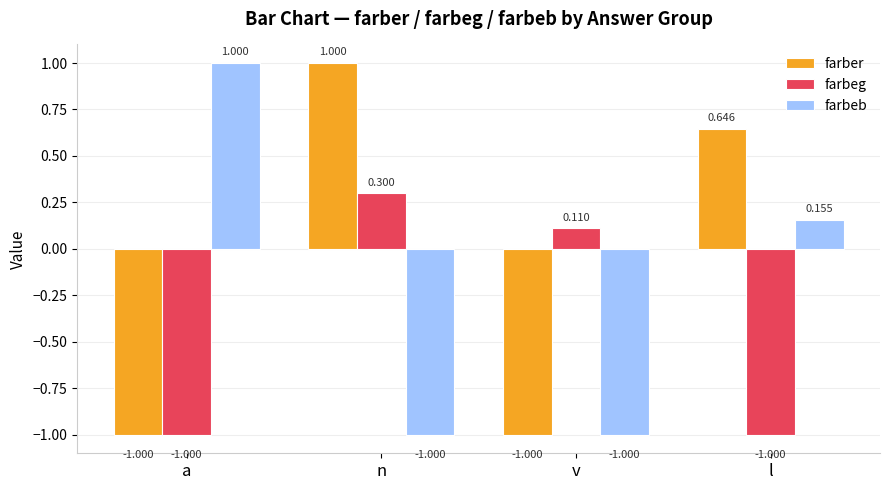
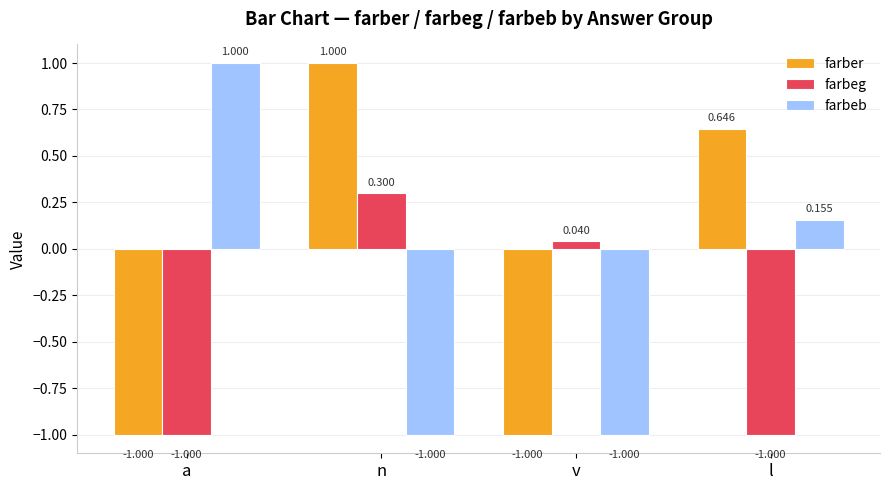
farbeg, v: 0.110 -> 0.040
